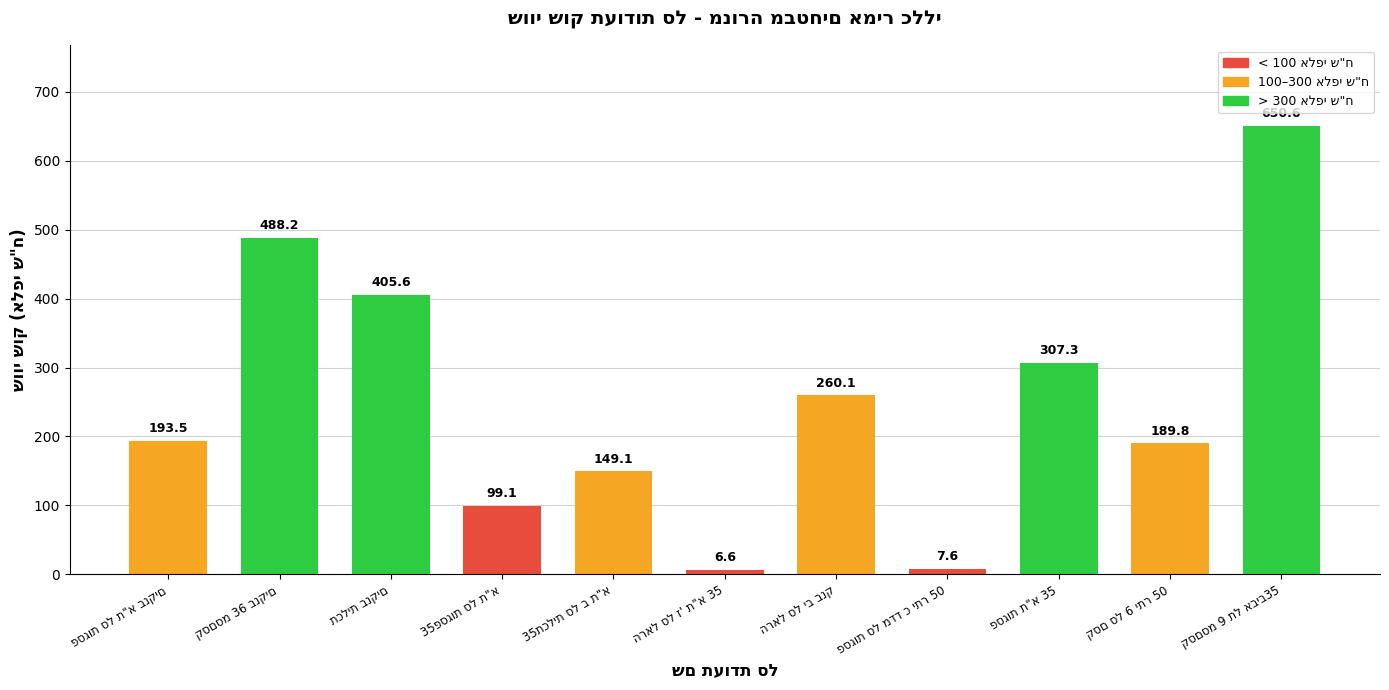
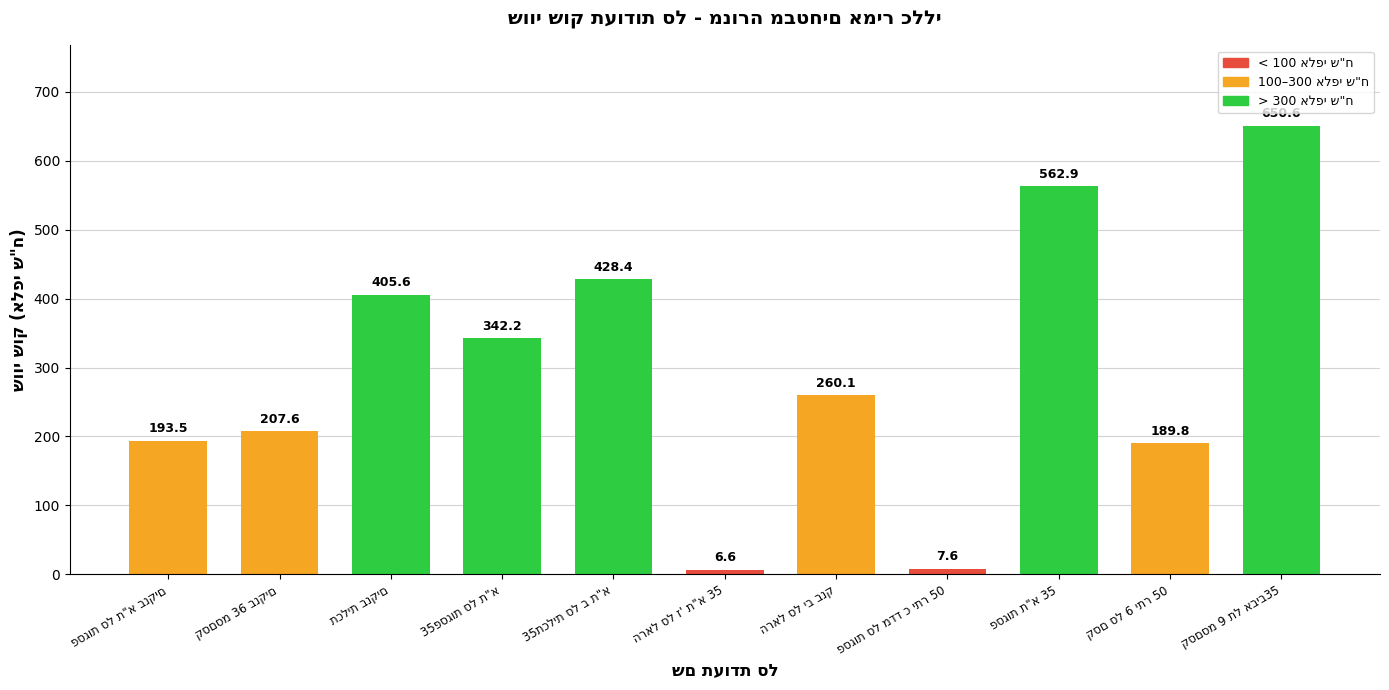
קסםסמ 36 בנקים: 488.2 -> 207.6
35פסגות סל ת"א: 99.1 -> 342.2
35תכלית סל ב ת"א: 149.1 -> 428.4
פסגות ת"א 35: 307.3 -> 562.9
